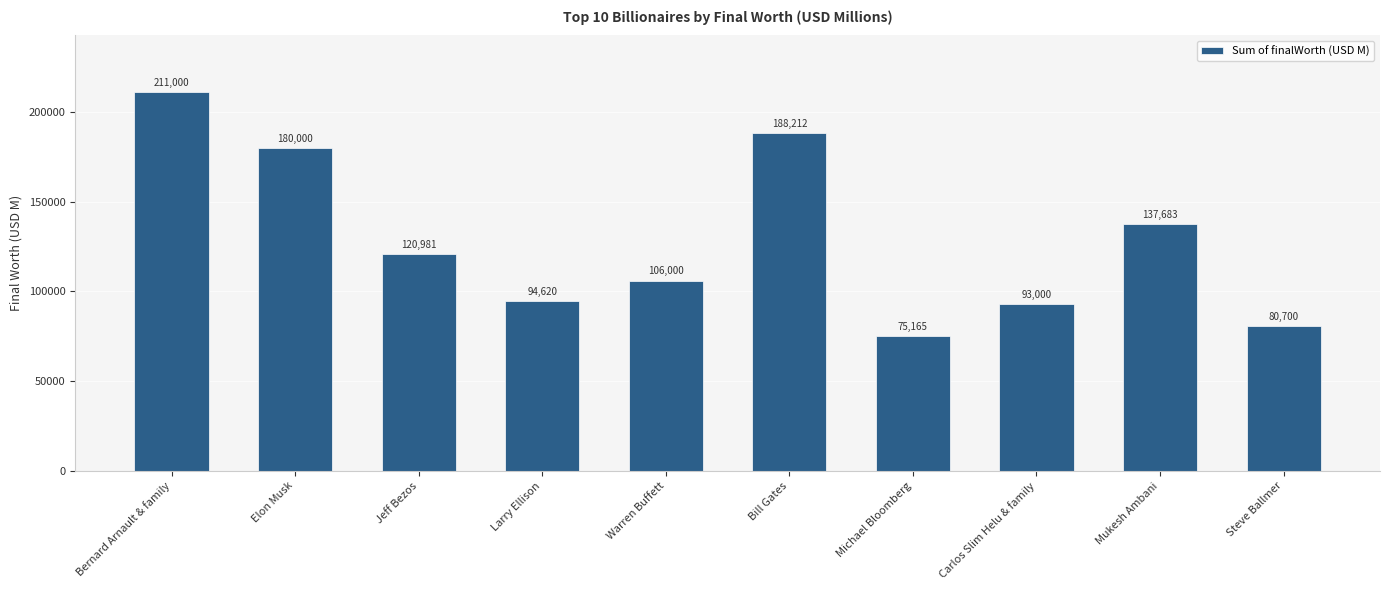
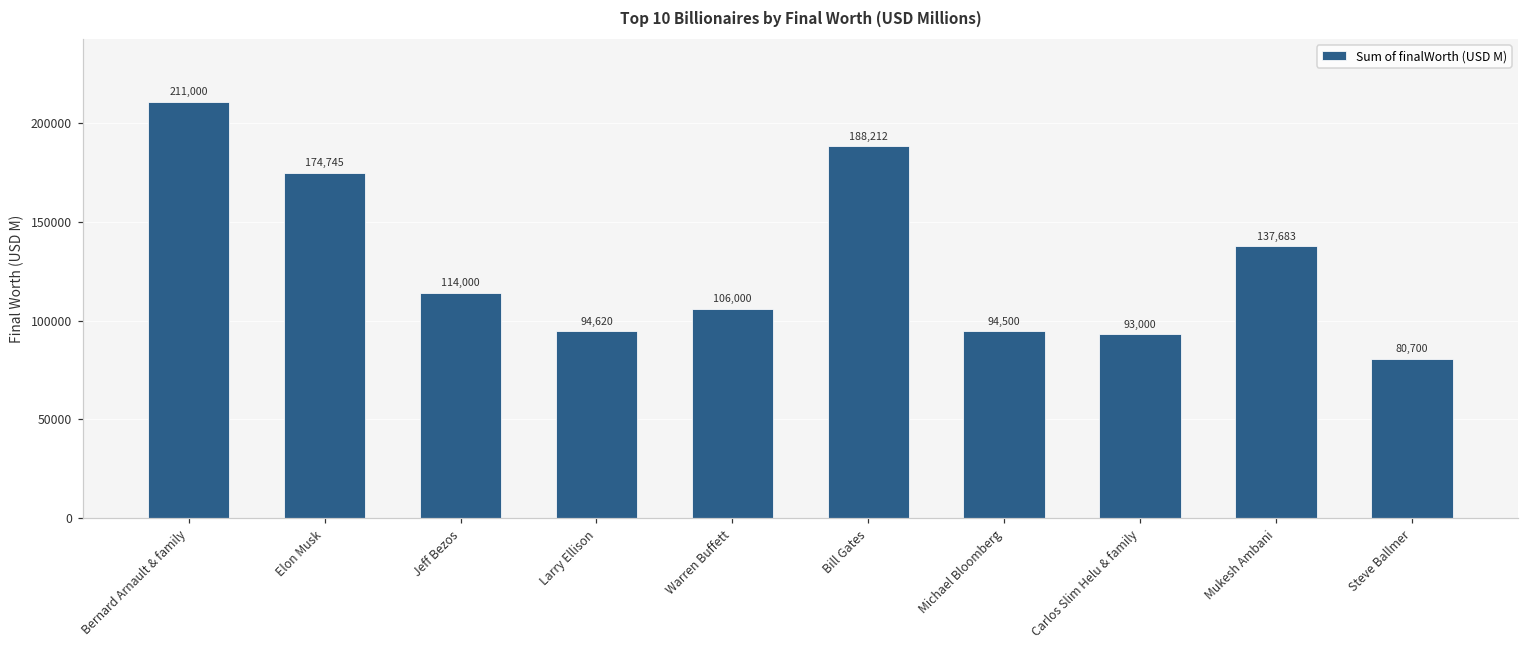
Elon Musk: 180,000 -> 174,745
Jeff Bezos: 120,981 -> 114,000
Michael Bloomberg: 75,165 -> 94,500
